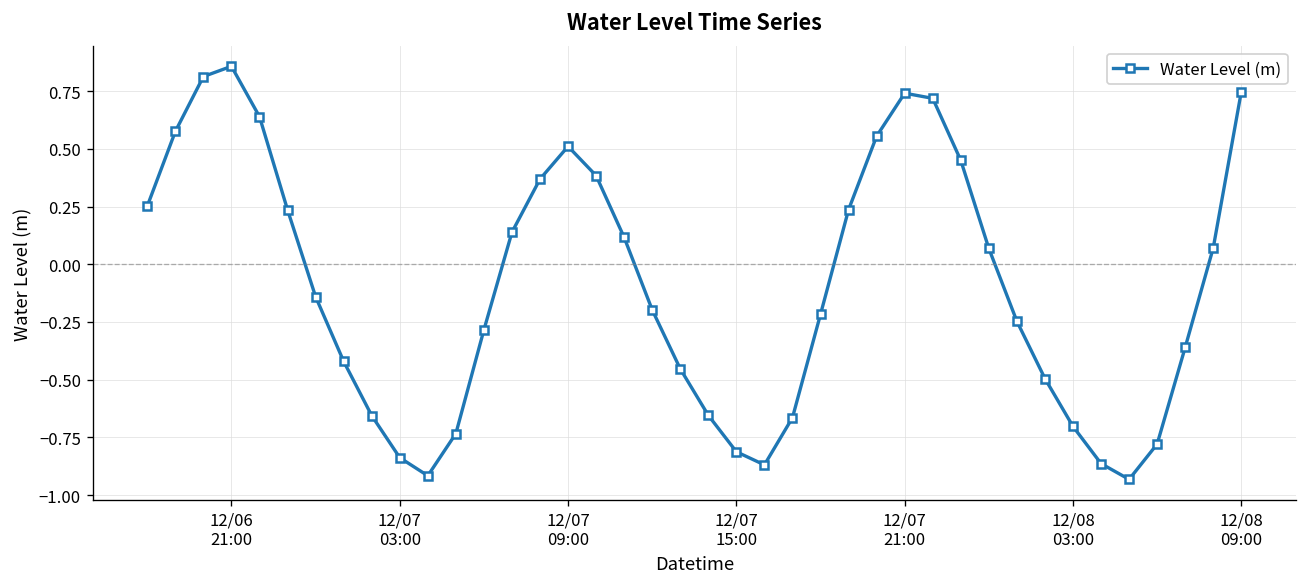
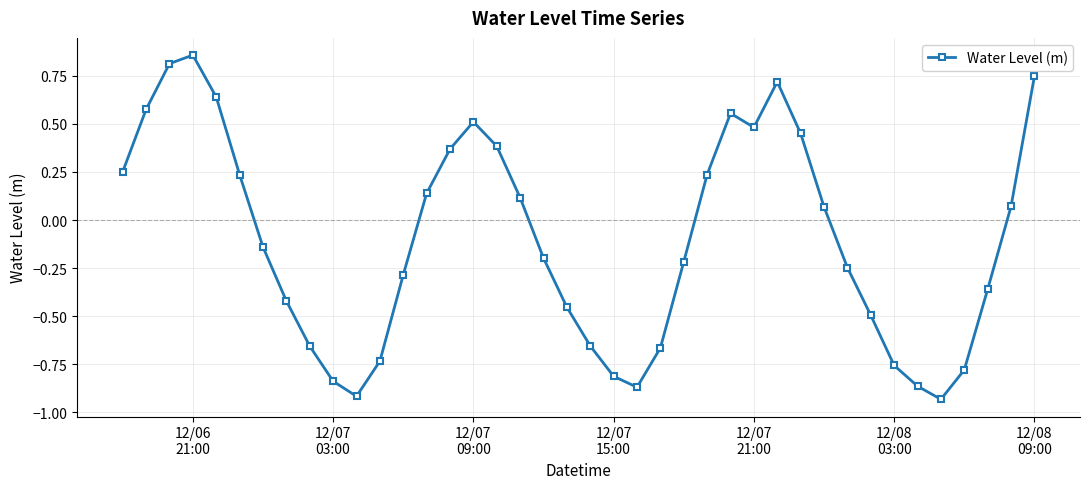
12/07 21:00: 0.74 -> 0.48
12/08 03:00: -0.70 -> -0.76
